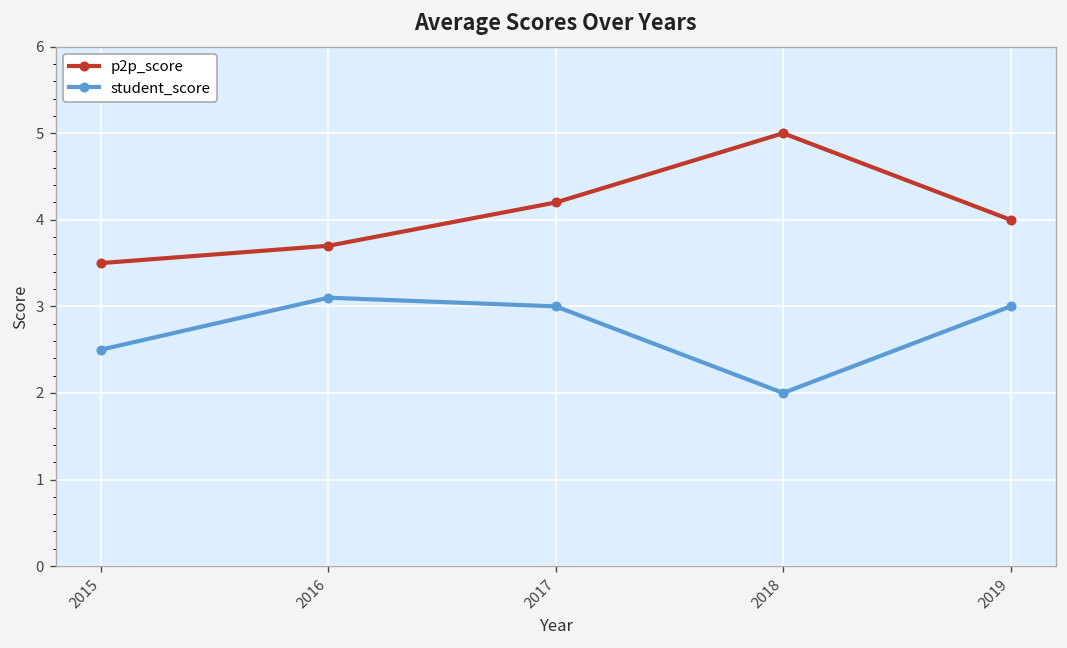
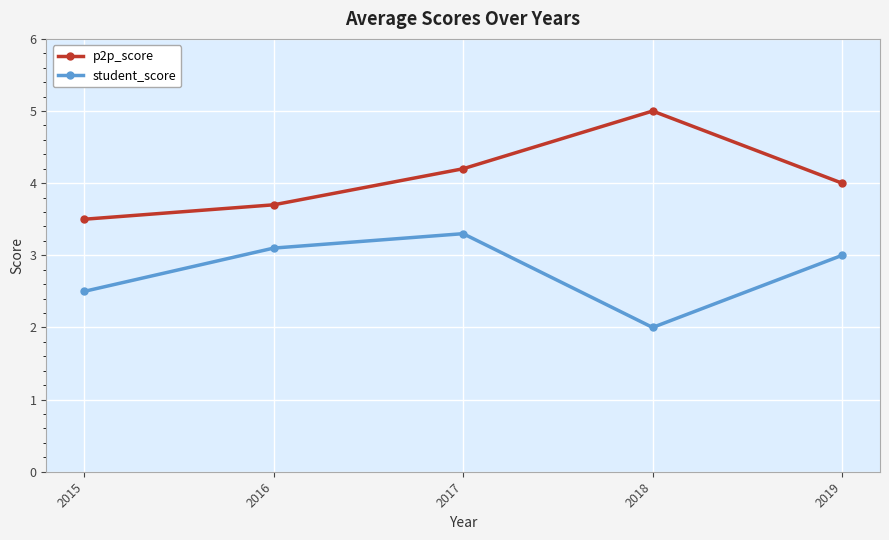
student_score, 2017: 3.0 -> 3.3
